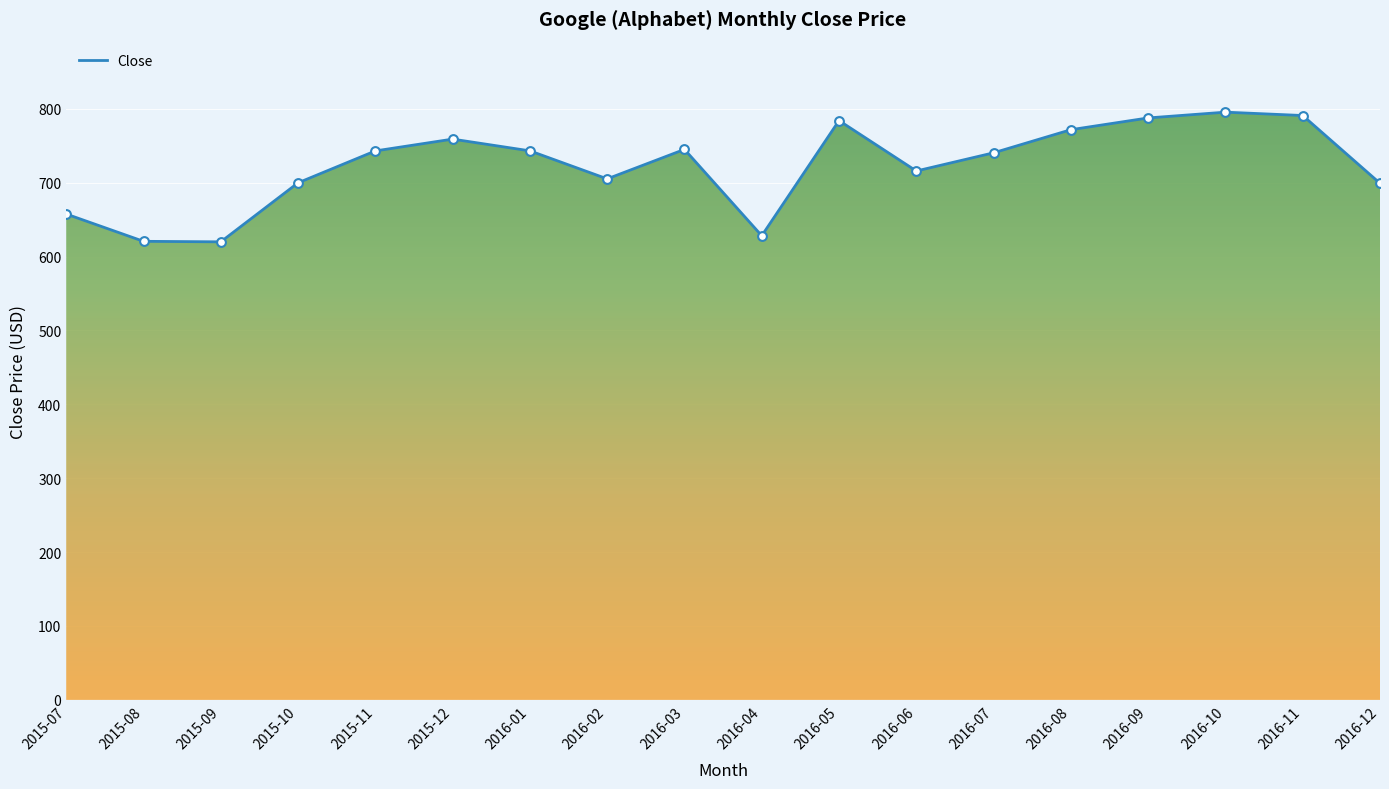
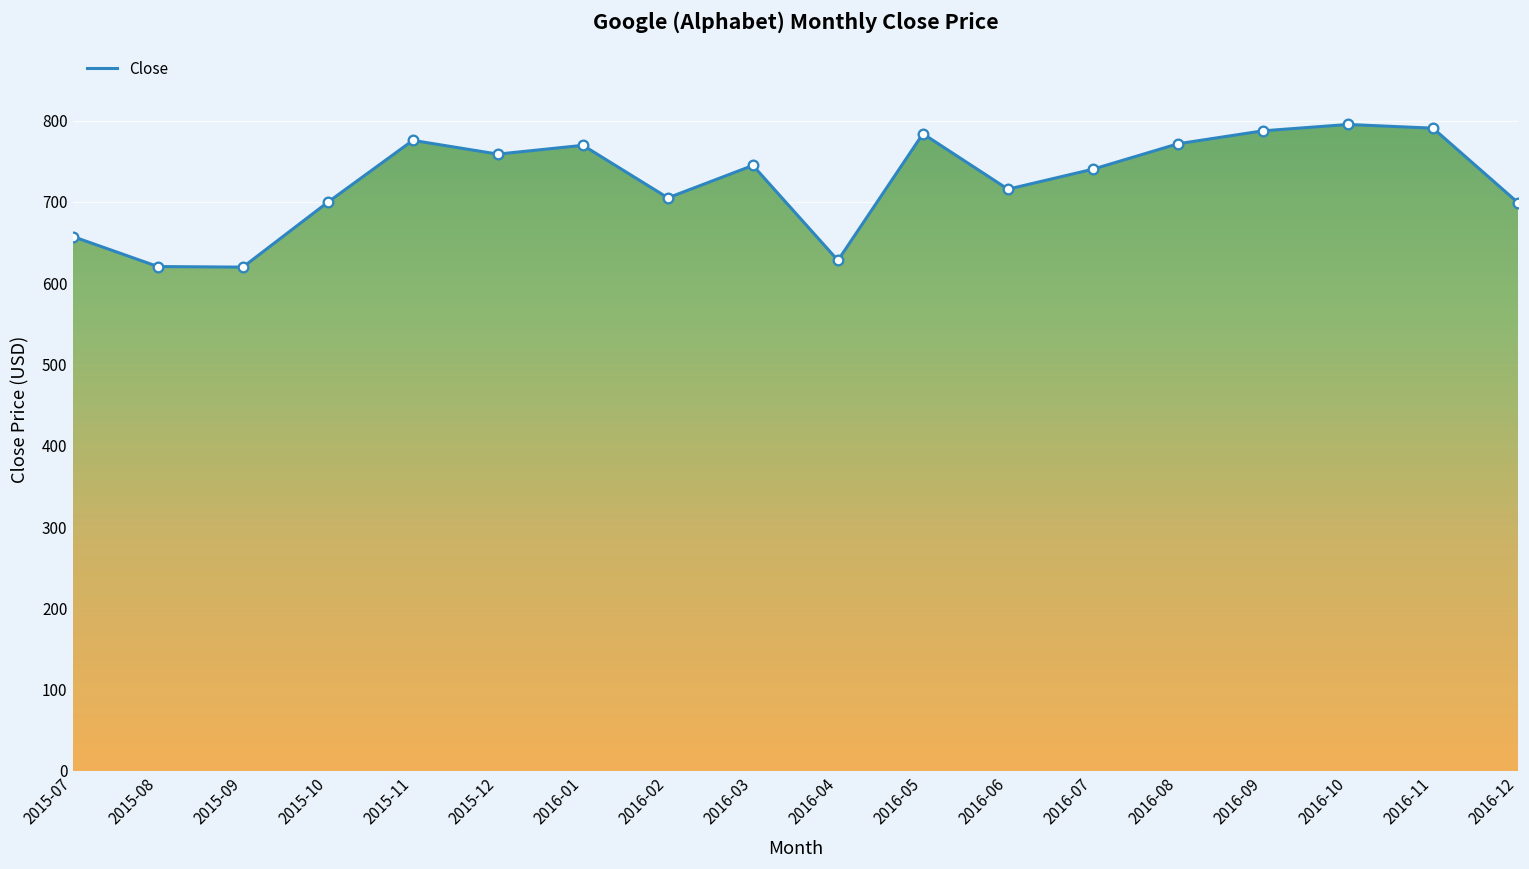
2015-11: 740 -> 780
2016-01: 740 -> 770
